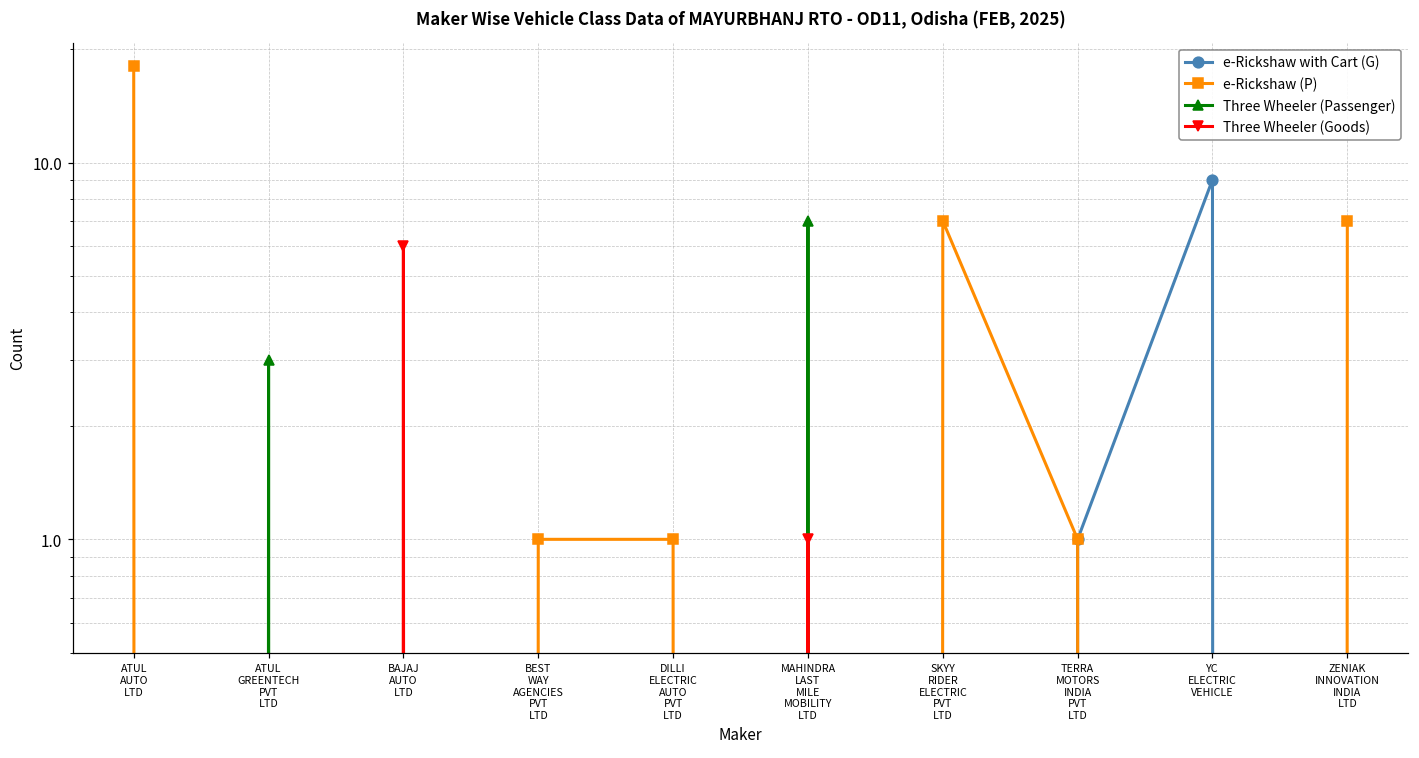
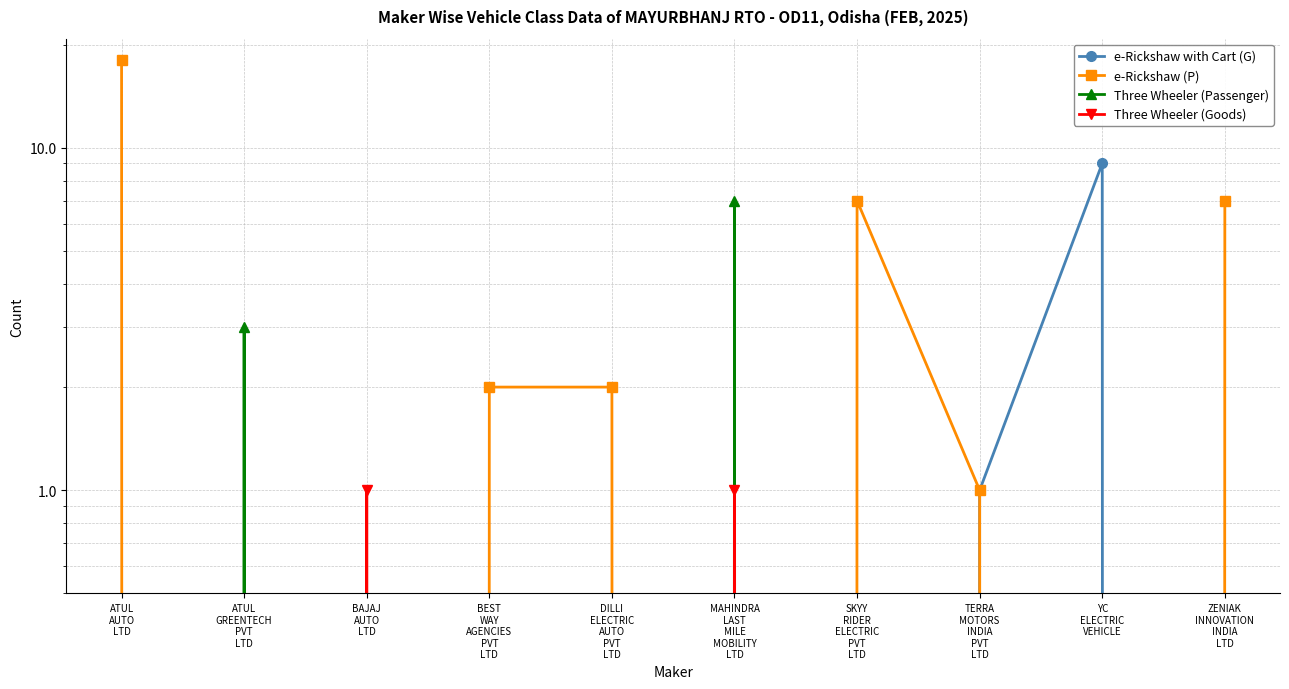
Three Wheeler (Goods), BAJAJ AUTO LTD: 6 -> 1
e-Rickshaw (P), BEST WAY AGENCIES PVT LTD: 1 -> 2
e-Rickshaw (P), DILLI ELECTRIC AUTO PVT LTD: 1 -> 2
